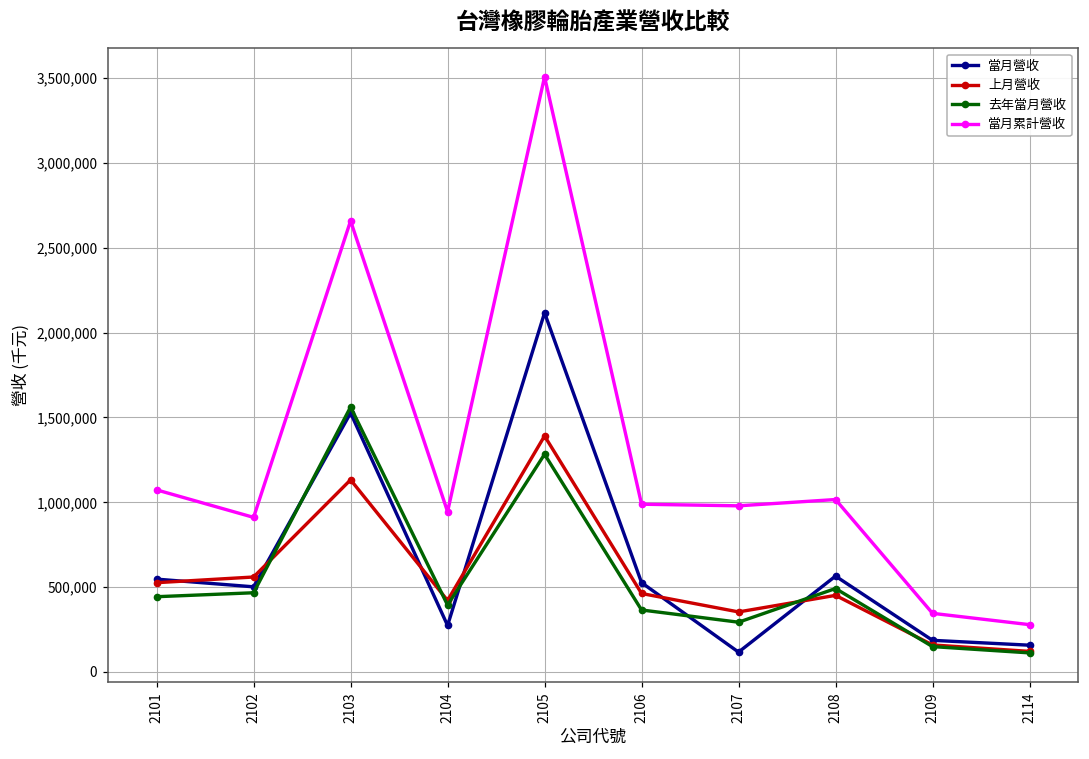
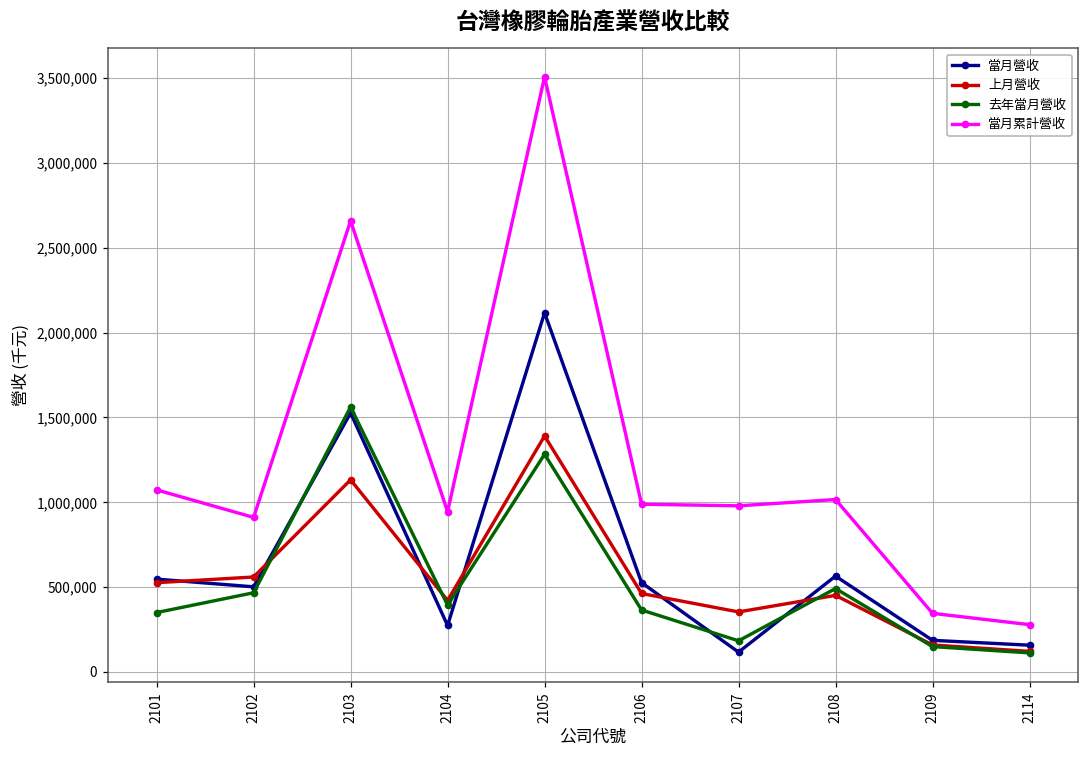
去年當月營收, 2101: 440,000 -> 350,000
去年當月營收, 2107: 290,000 -> 180,000
